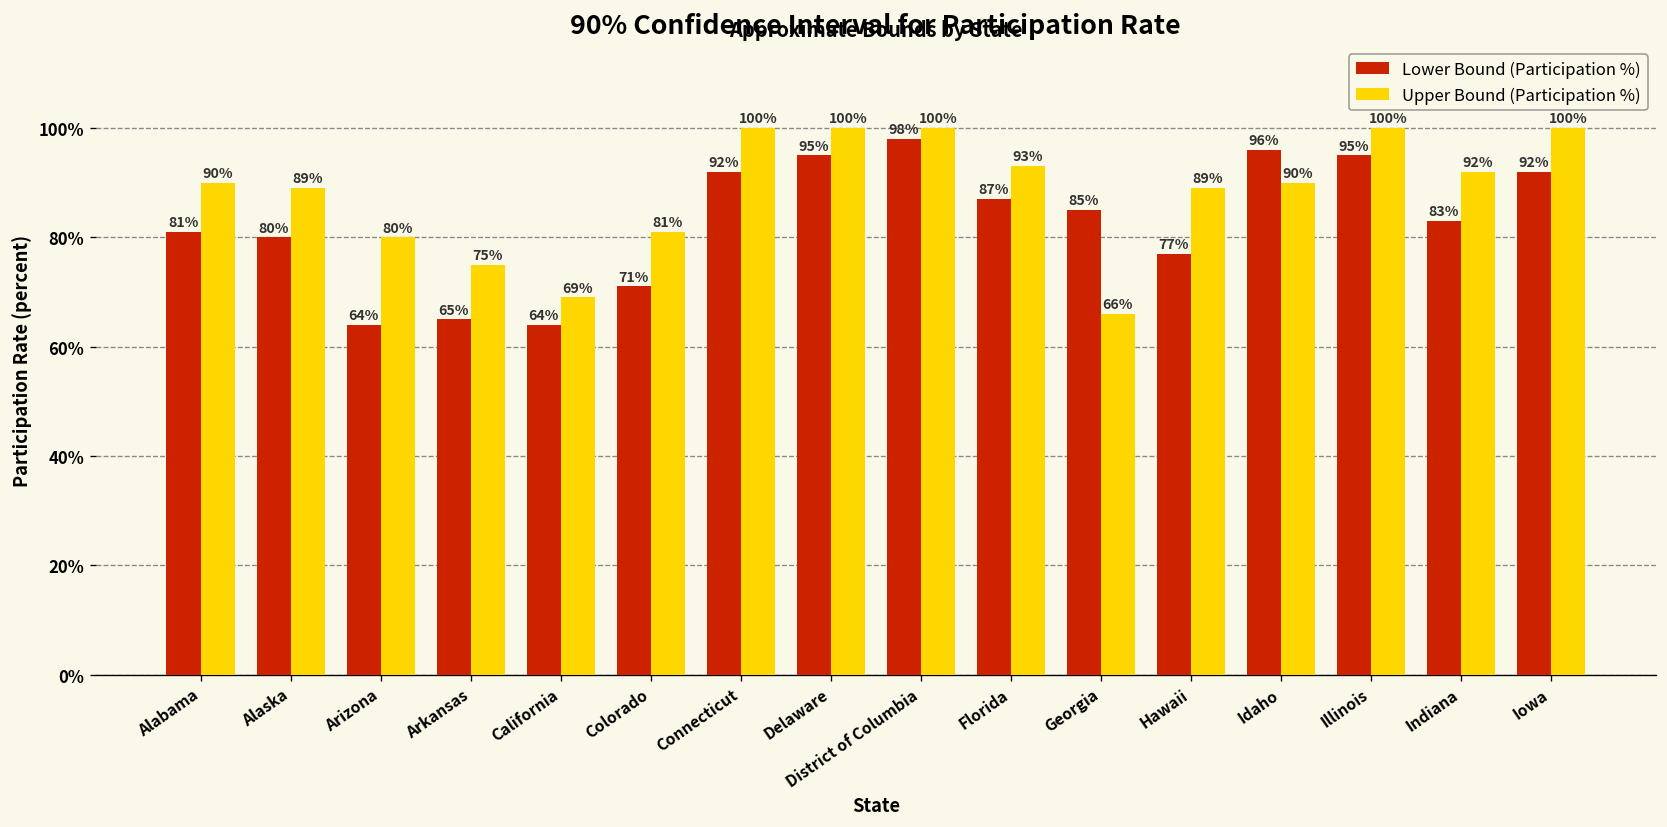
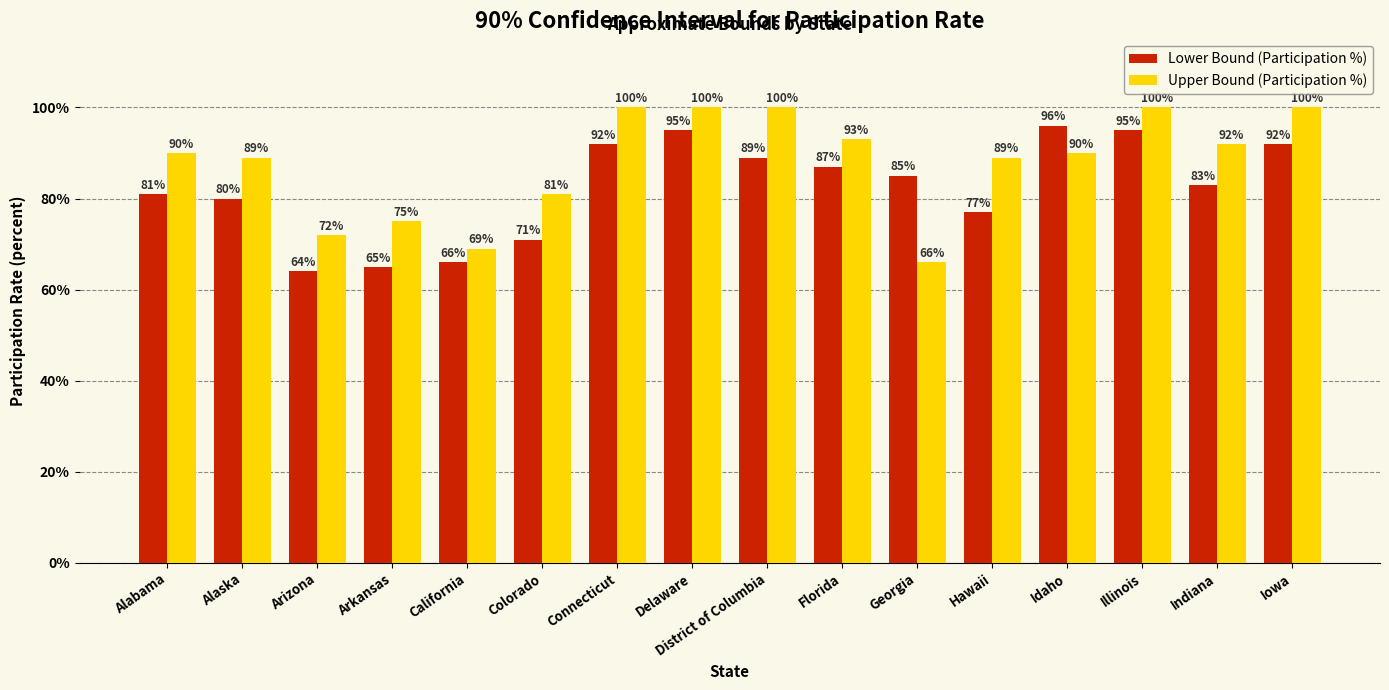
Upper Bound (Participation %), Arizona: 80% -> 72%
Lower Bound (Participation %), California: 64% -> 66%
Lower Bound (Participation %), District of Columbia: 98% -> 89%
